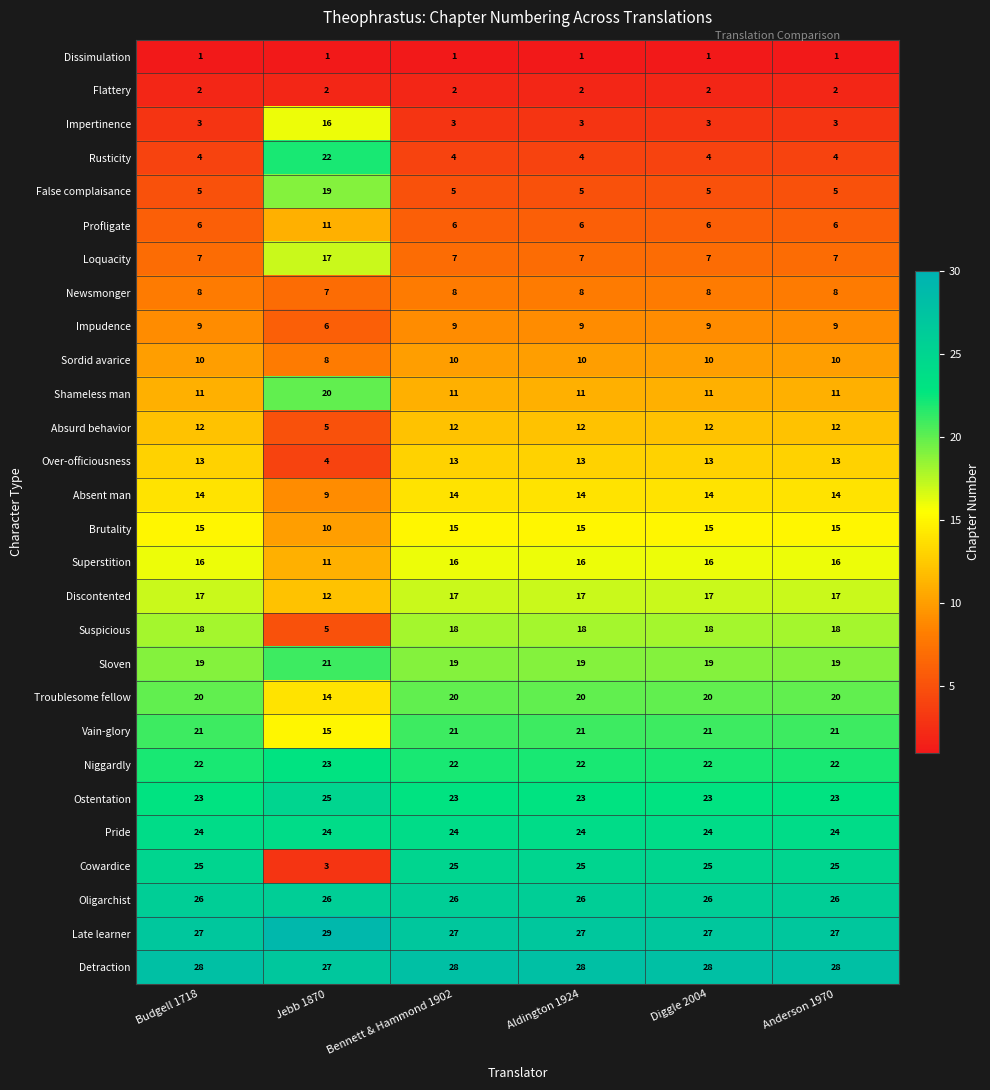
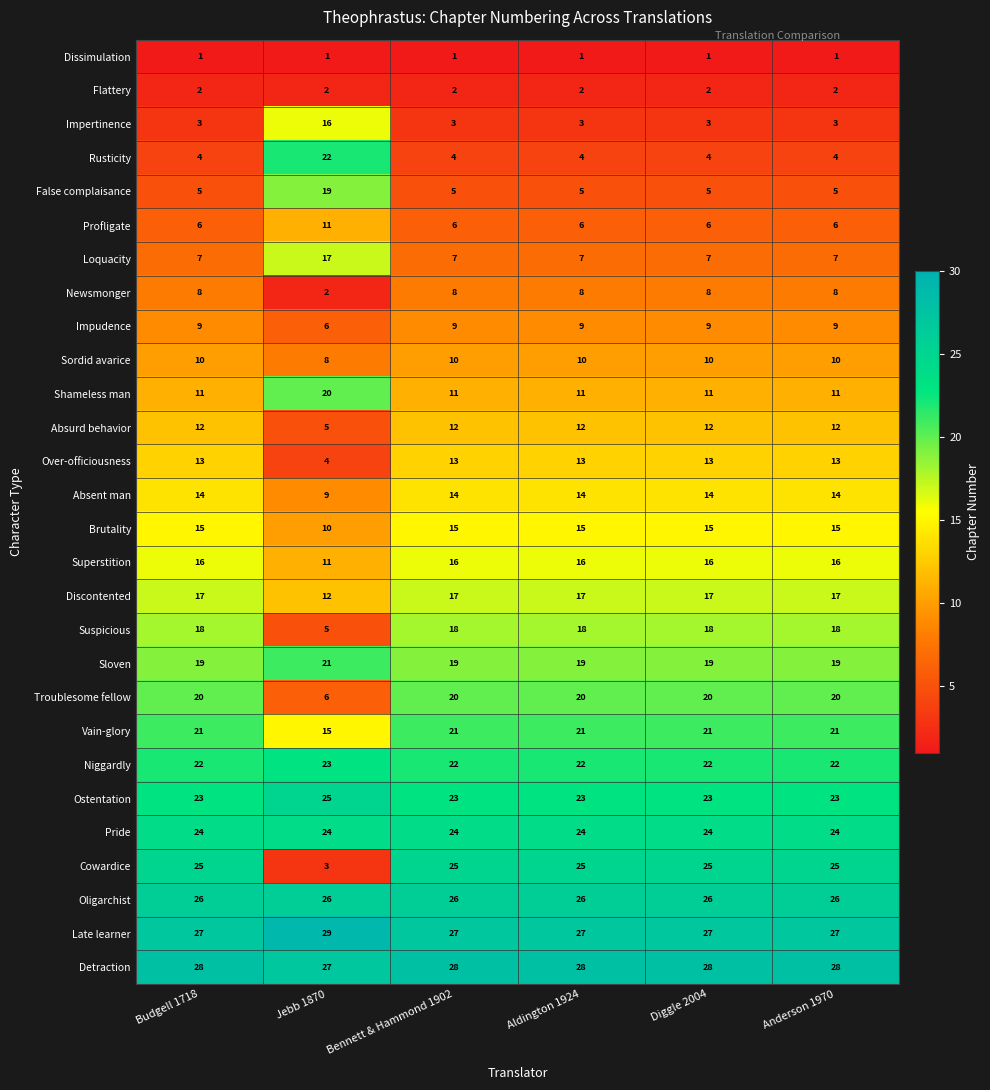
Newsmonger, Jebb 1870: 7 -> 2
Troublesome fellow, Jebb 1870: 14 -> 6
